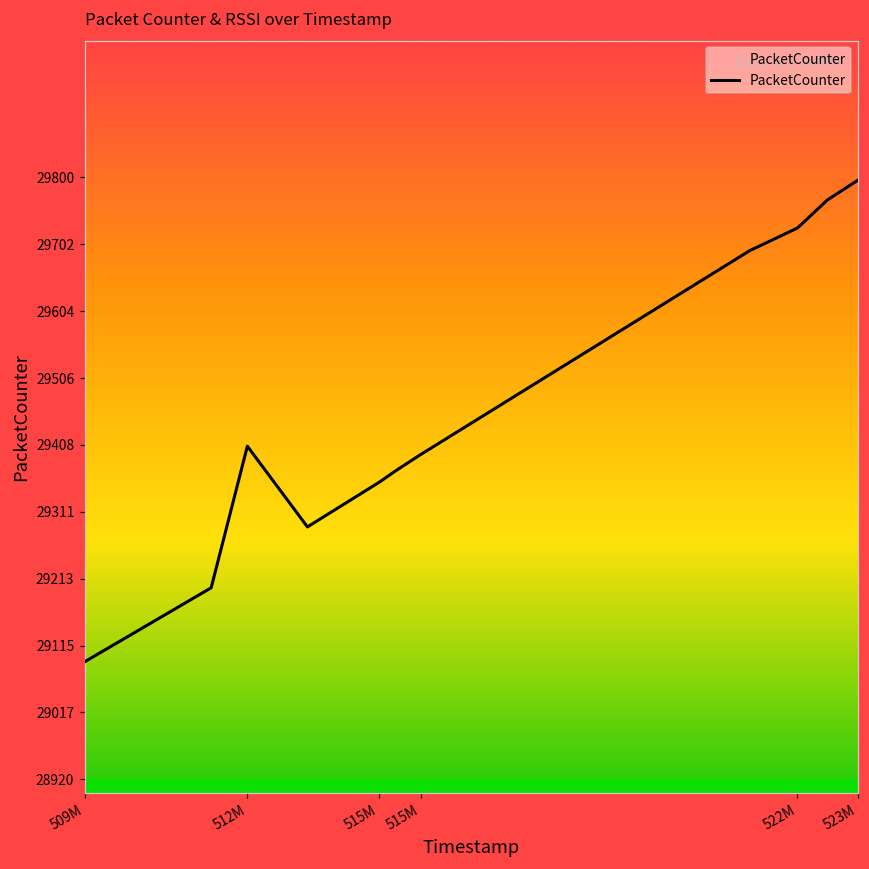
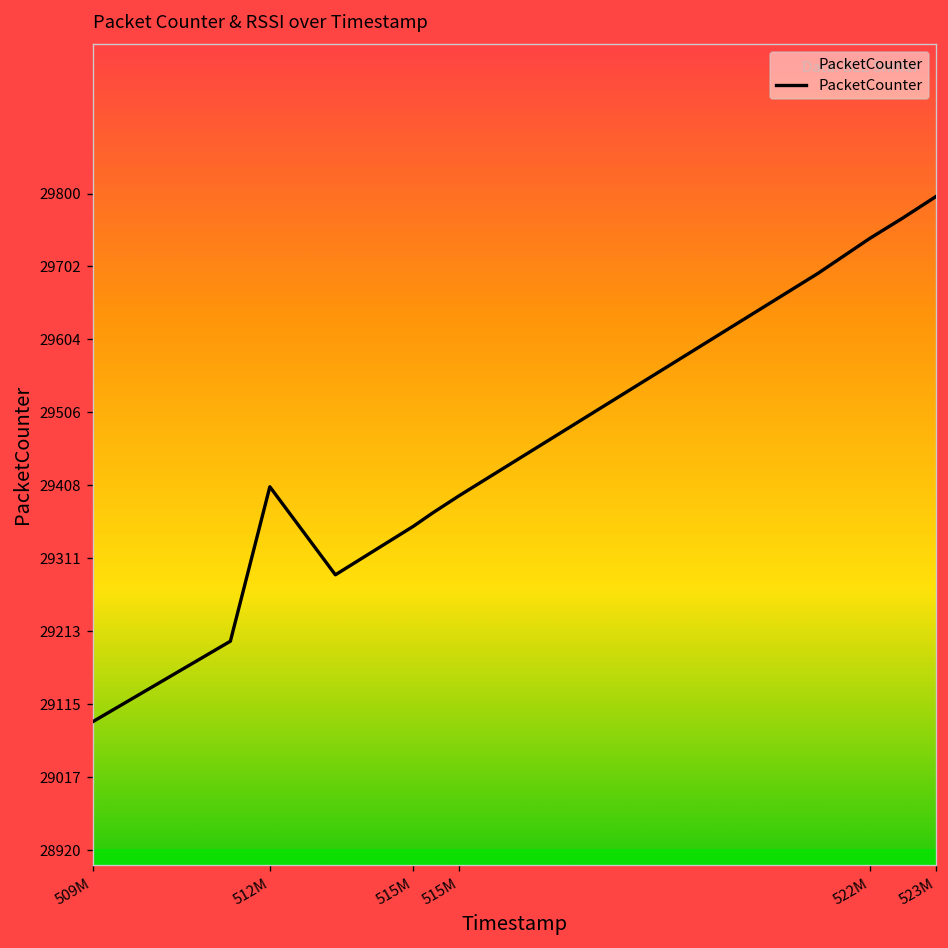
522M: 29730 -> 29740
